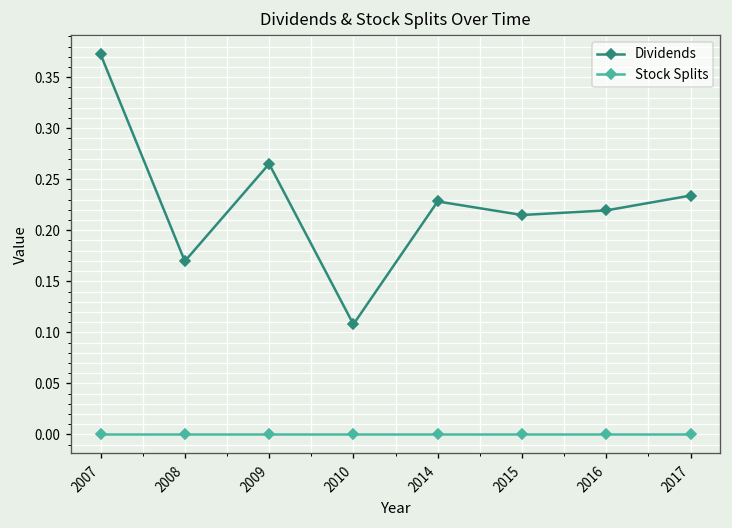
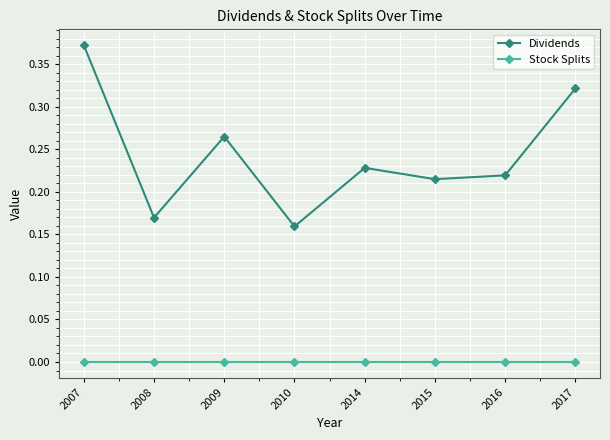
Dividends, 2010: 0.11 -> 0.16
Dividends, 2017: 0.23 -> 0.32
